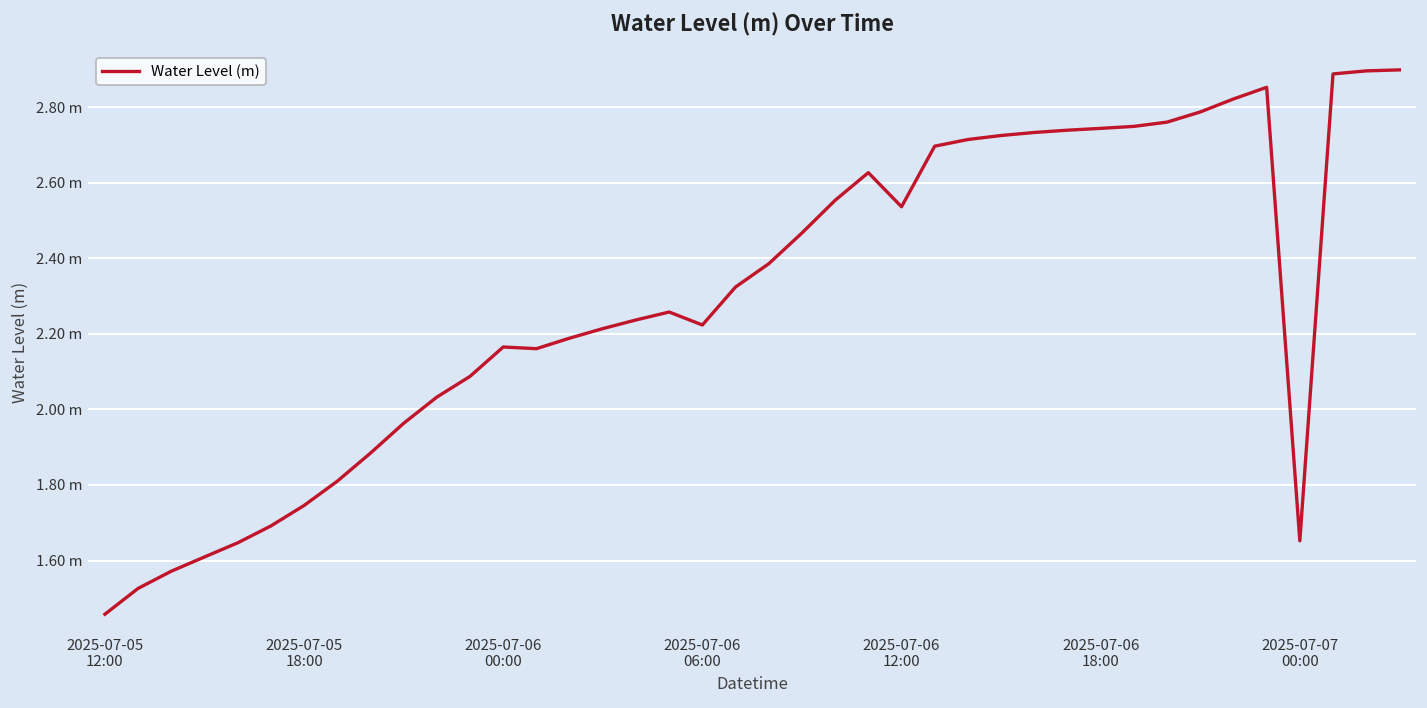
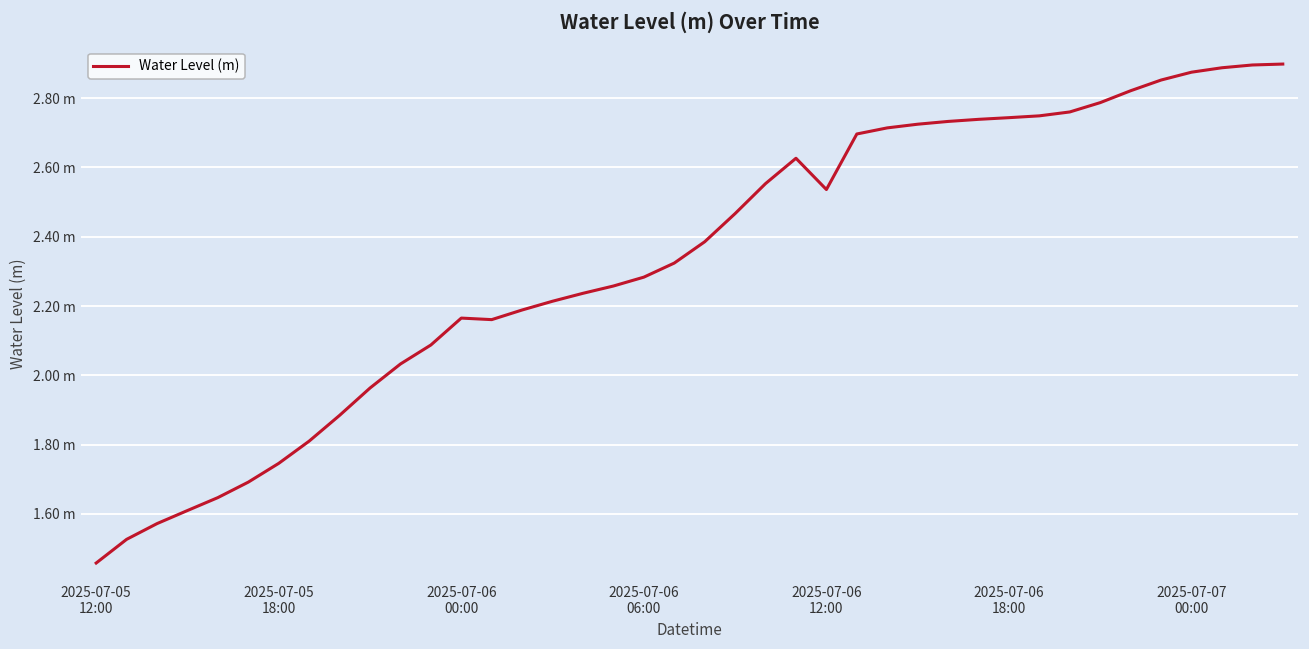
2025-07-06 06:00: 2.22 m -> 2.28 m
2025-07-07 00:00: 1.65 m -> 2.88 m
